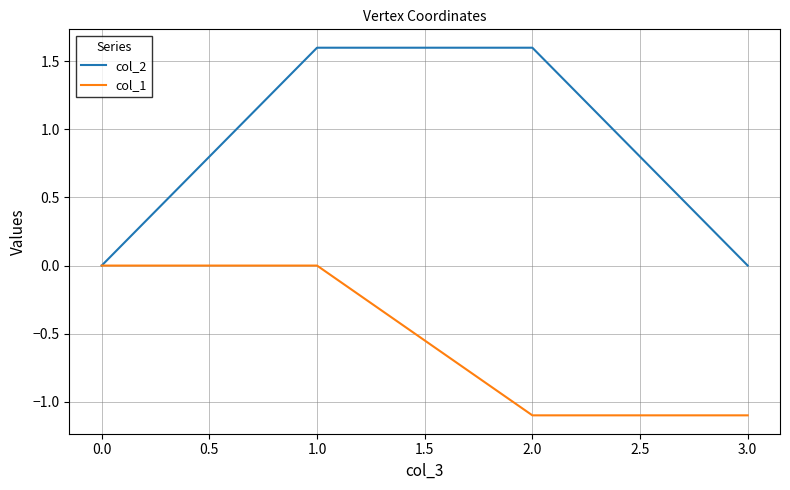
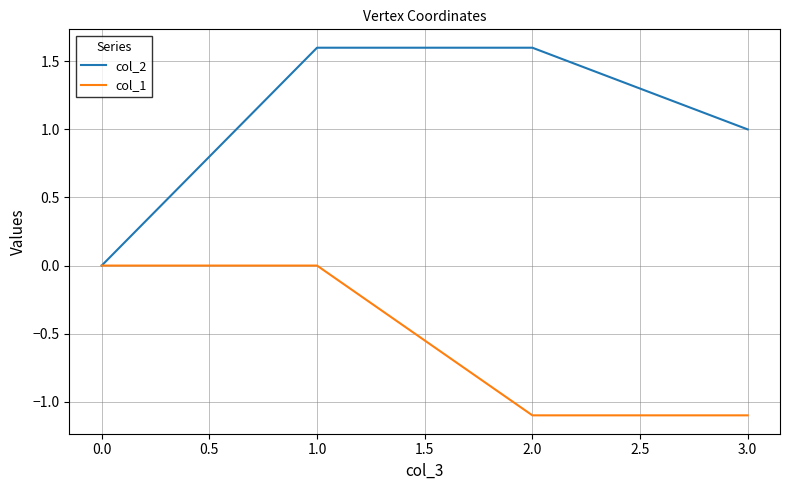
col_2, 3.0: 0 -> 1
